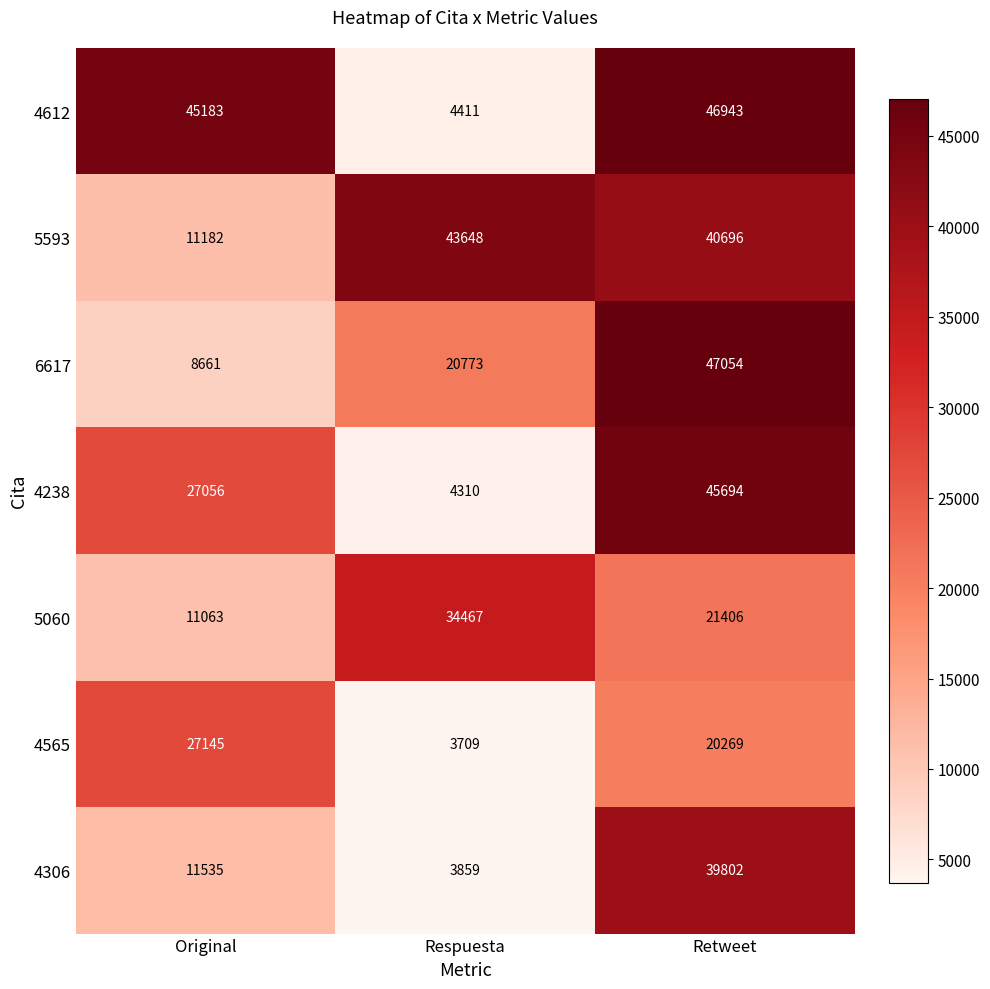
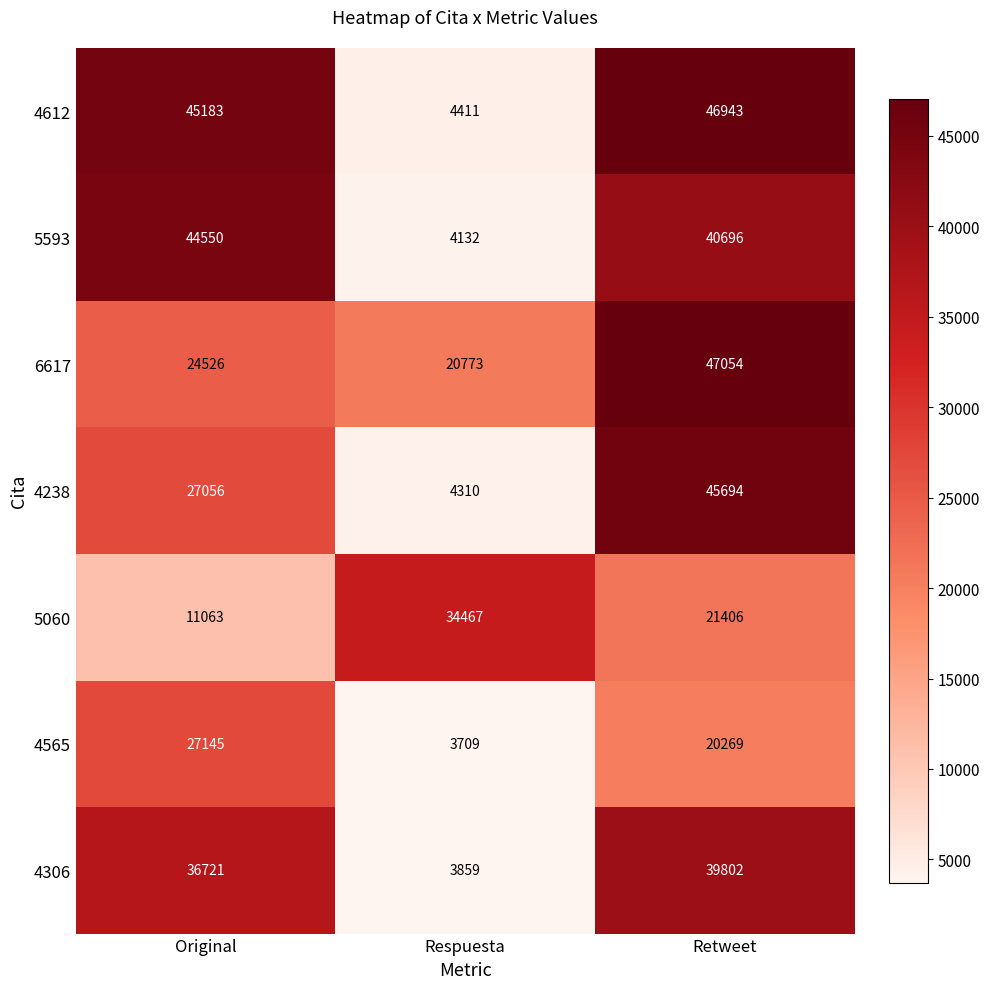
5593, Original: 11182 -> 44550
5593, Respuesta: 43648 -> 4132
6617, Original: 8661 -> 24526
4306, Original: 11535 -> 36721
